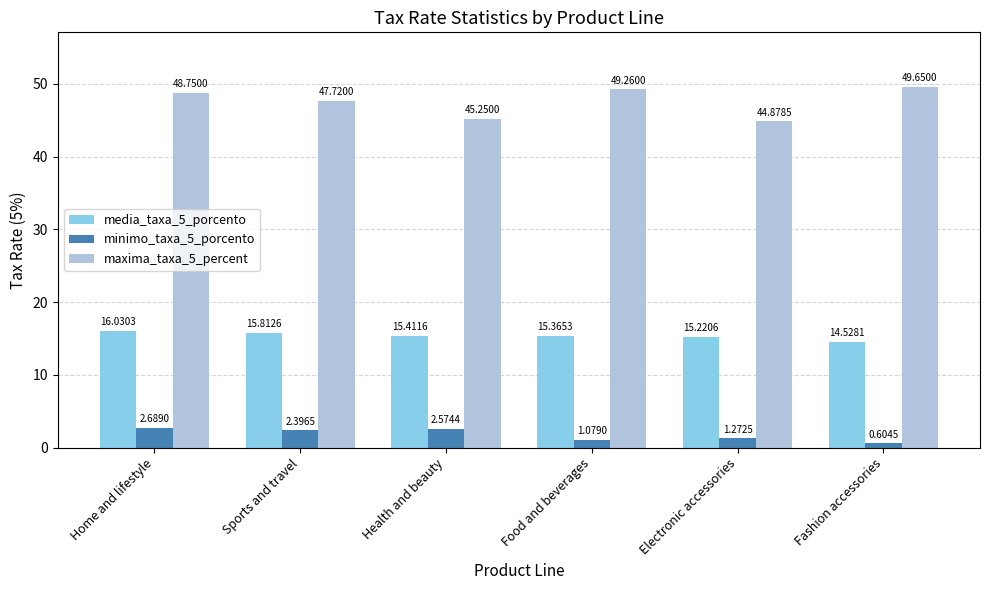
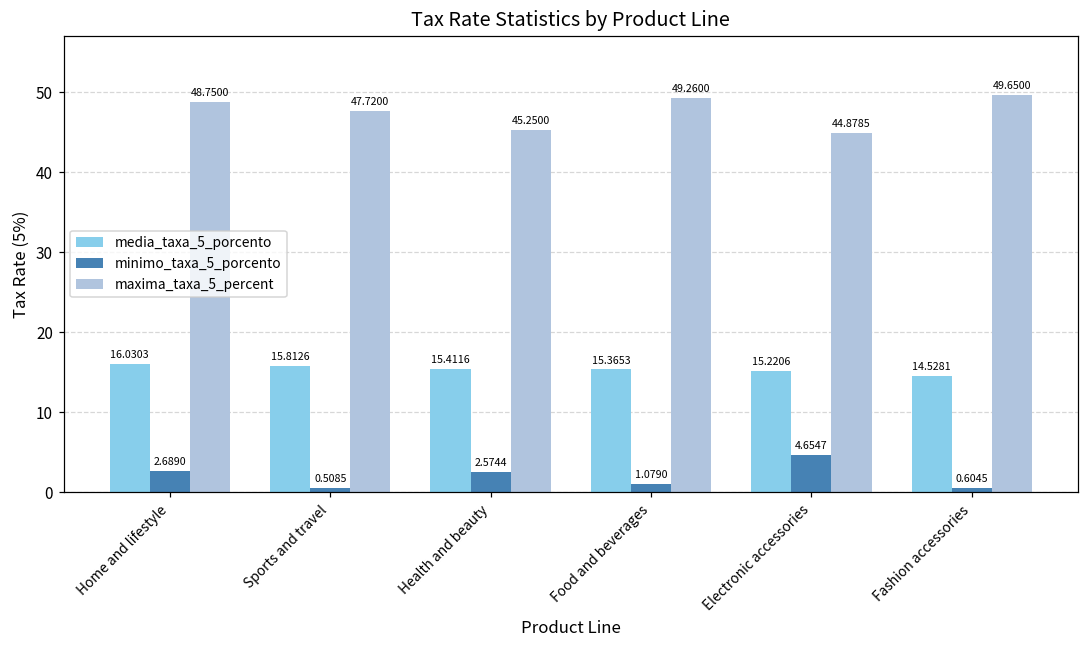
minimo_taxa_5_porcento, Sports and travel: 2.3965 -> 0.5085
minimo_taxa_5_porcento, Electronic accessories: 1.2725 -> 4.6547
